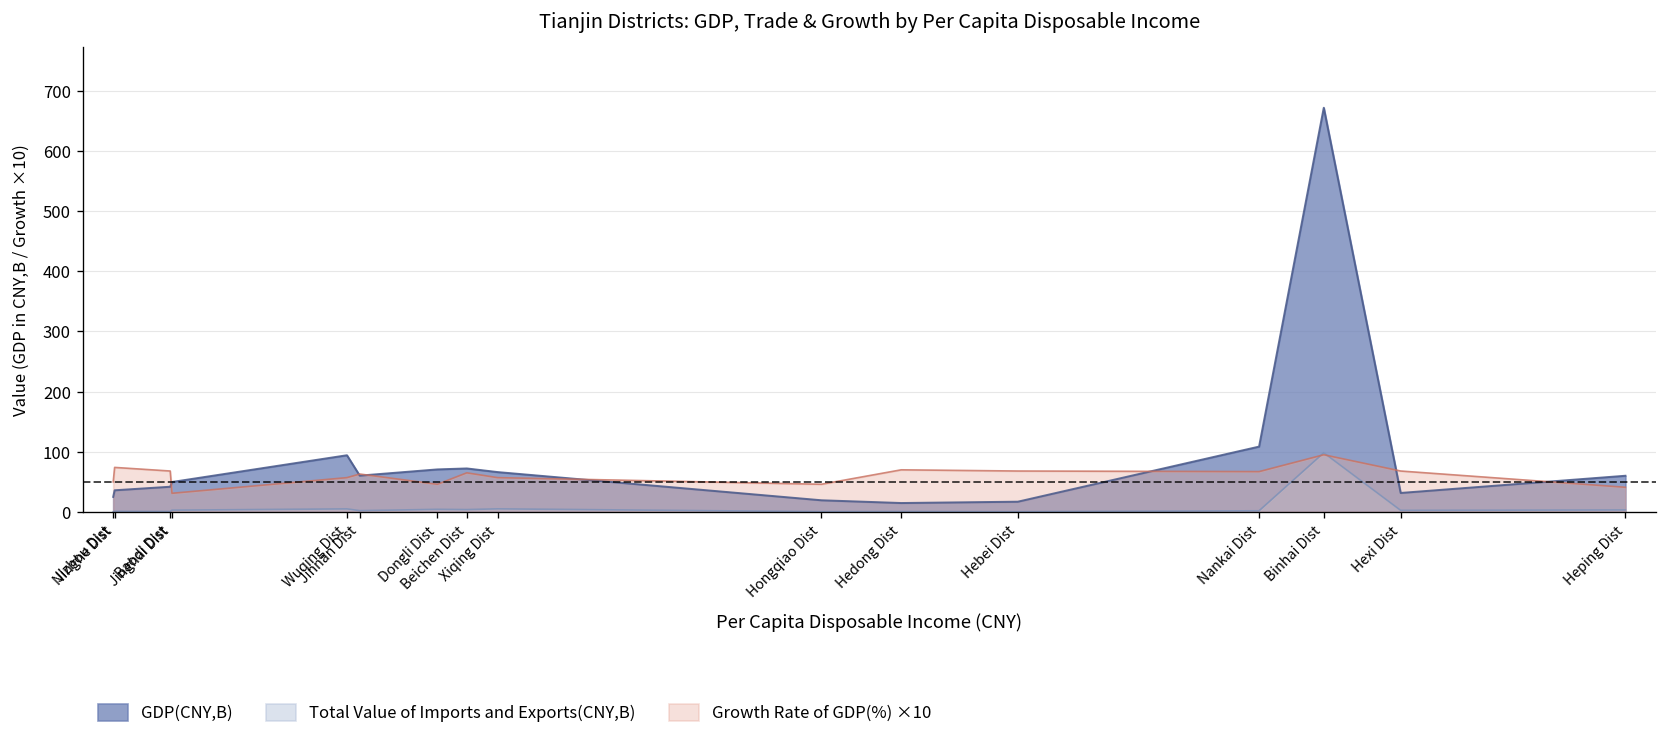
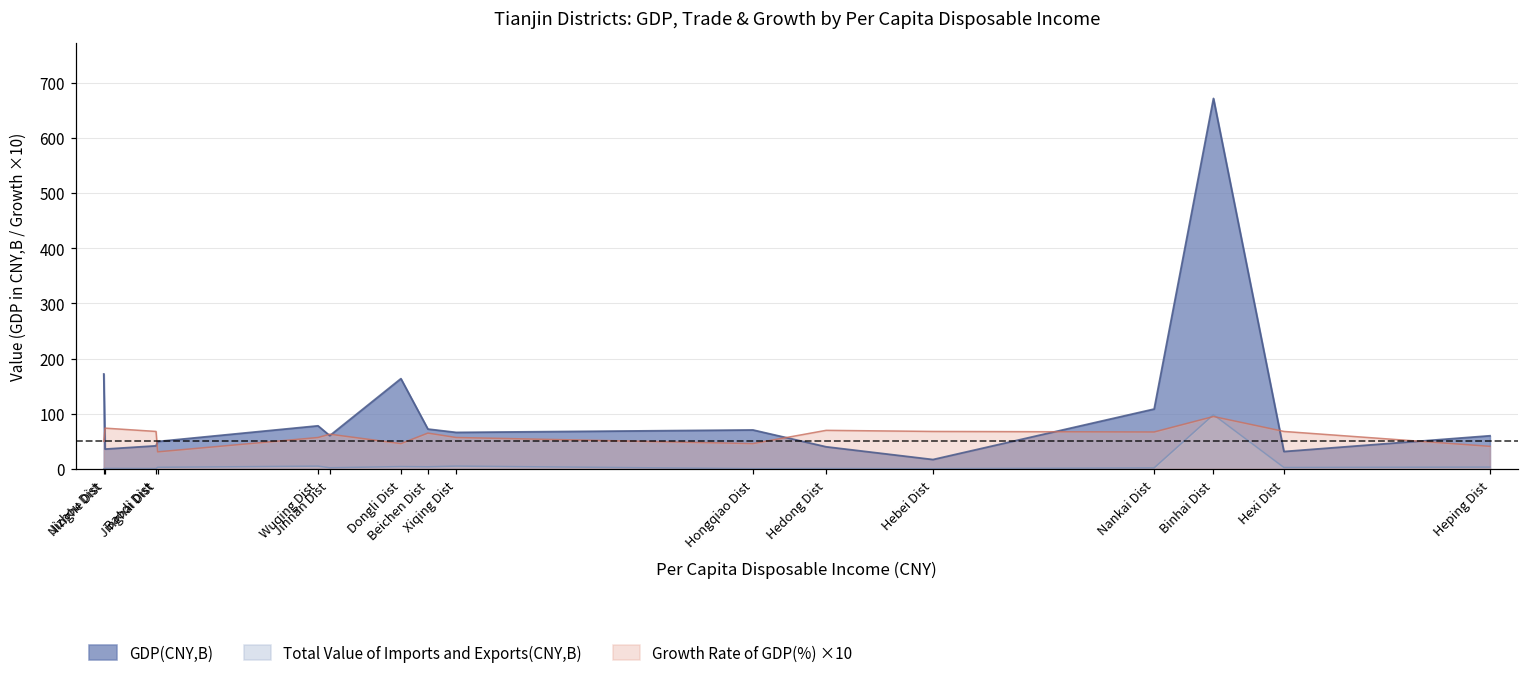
GDP(CNY,B), Jizhou Dist: 30 -> 170
GDP(CNY,B), Wuqing Dist: 90 -> 80
GDP(CNY,B), Dongli Dist: 70 -> 160
GDP(CNY,B), Hongqiao Dist: 20 -> 70
GDP(CNY,B), Hedong Dist: 10 -> 40
